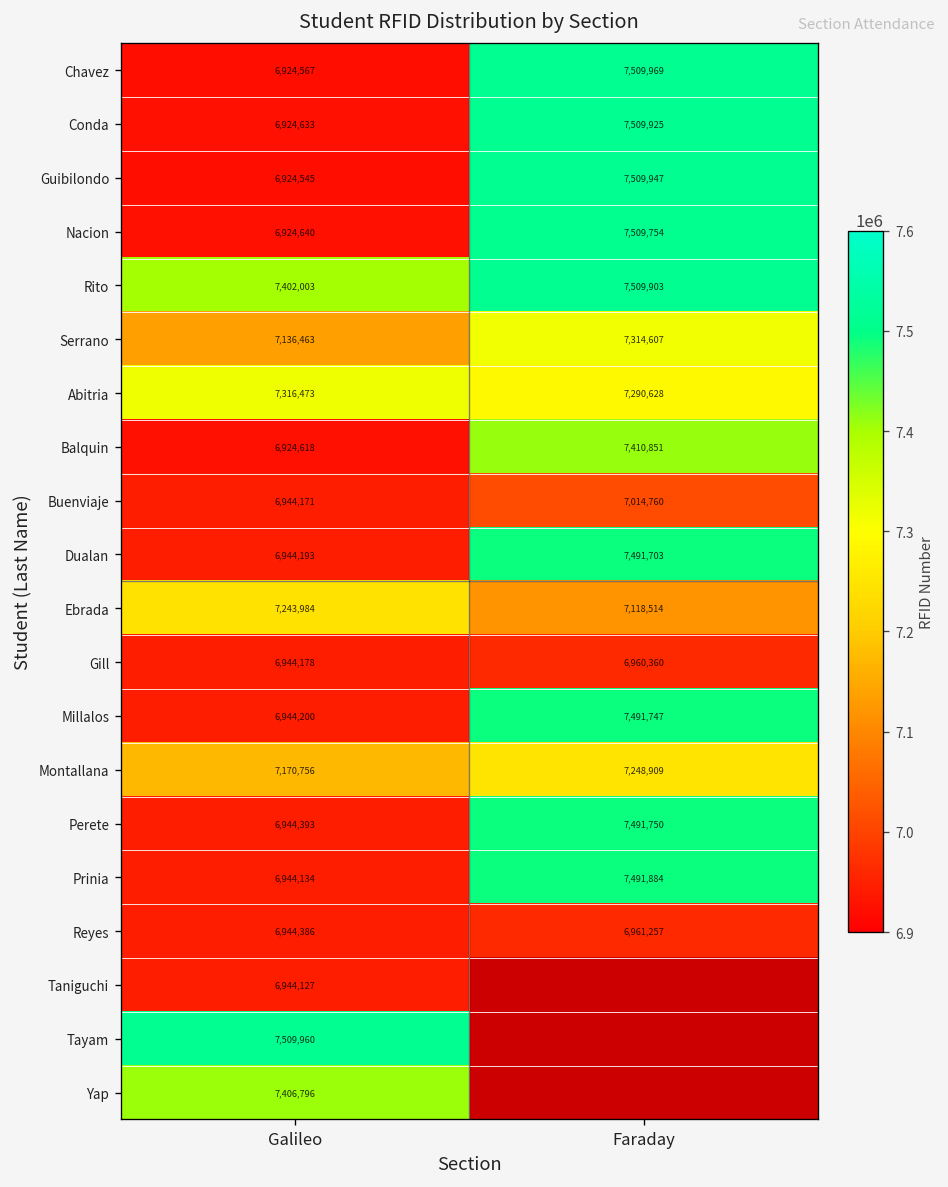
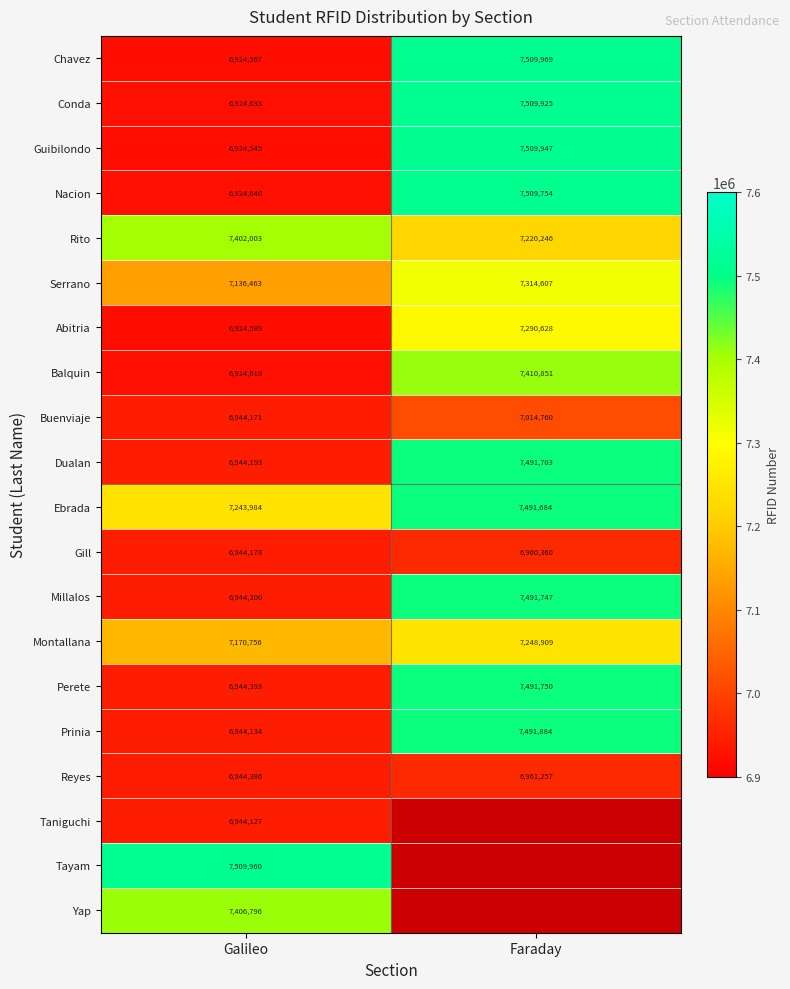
Rito, Faraday: 7,509,903 -> 7,220,246
Abitria, Galileo: 7,316,473 -> 6,924,589
Ebrada, Faraday: 7,118,514 -> 7,491,684
